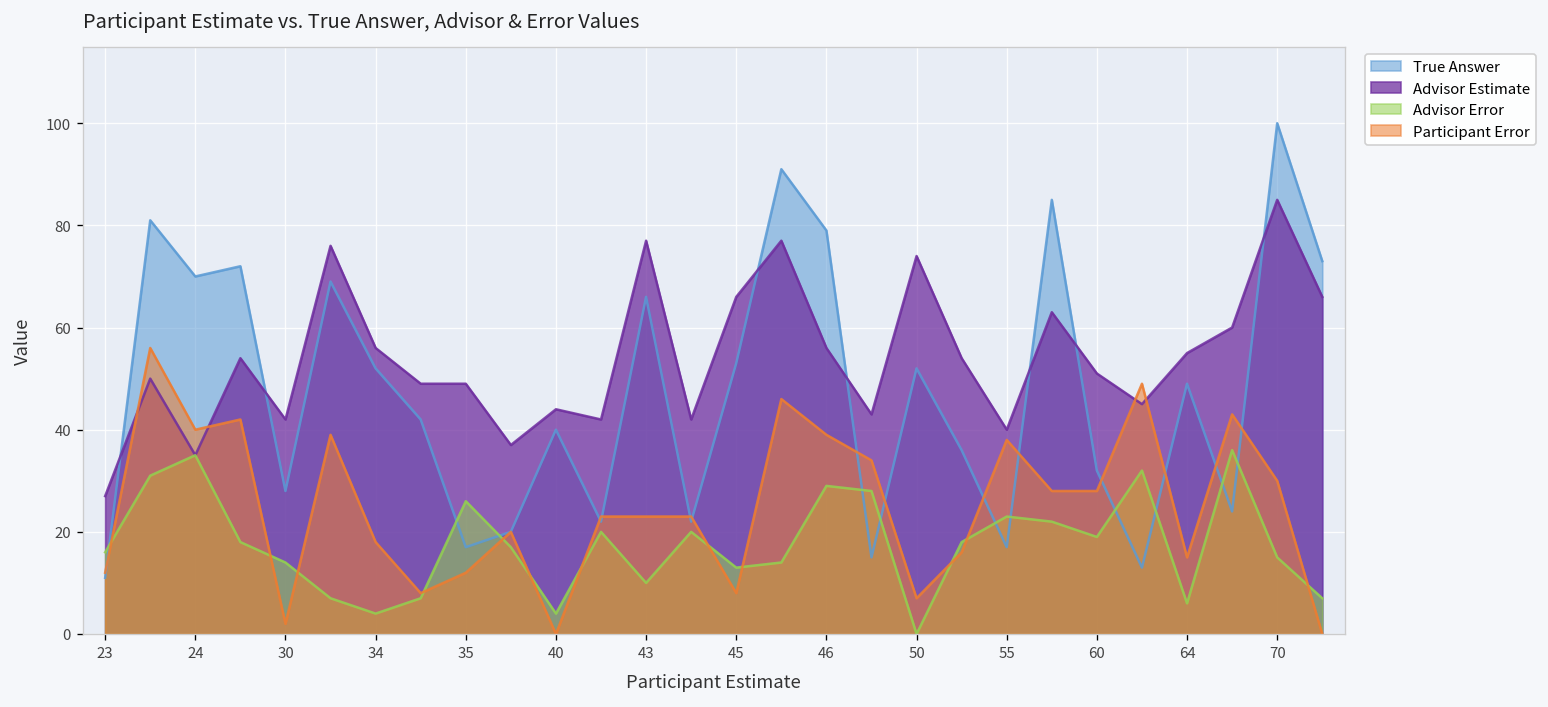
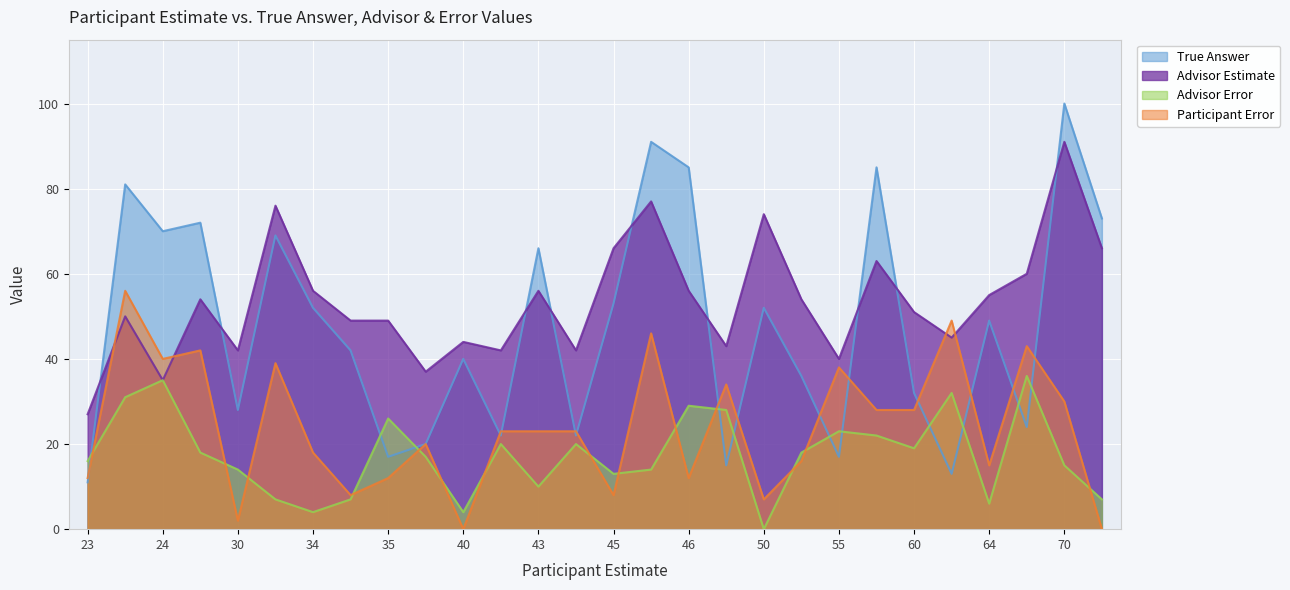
Advisor Estimate, 43: 77 -> 56
True Answer, 46: 79 -> 85
Participant Error, 46: 39 -> 12
Advisor Estimate, 70: 85 -> 91
